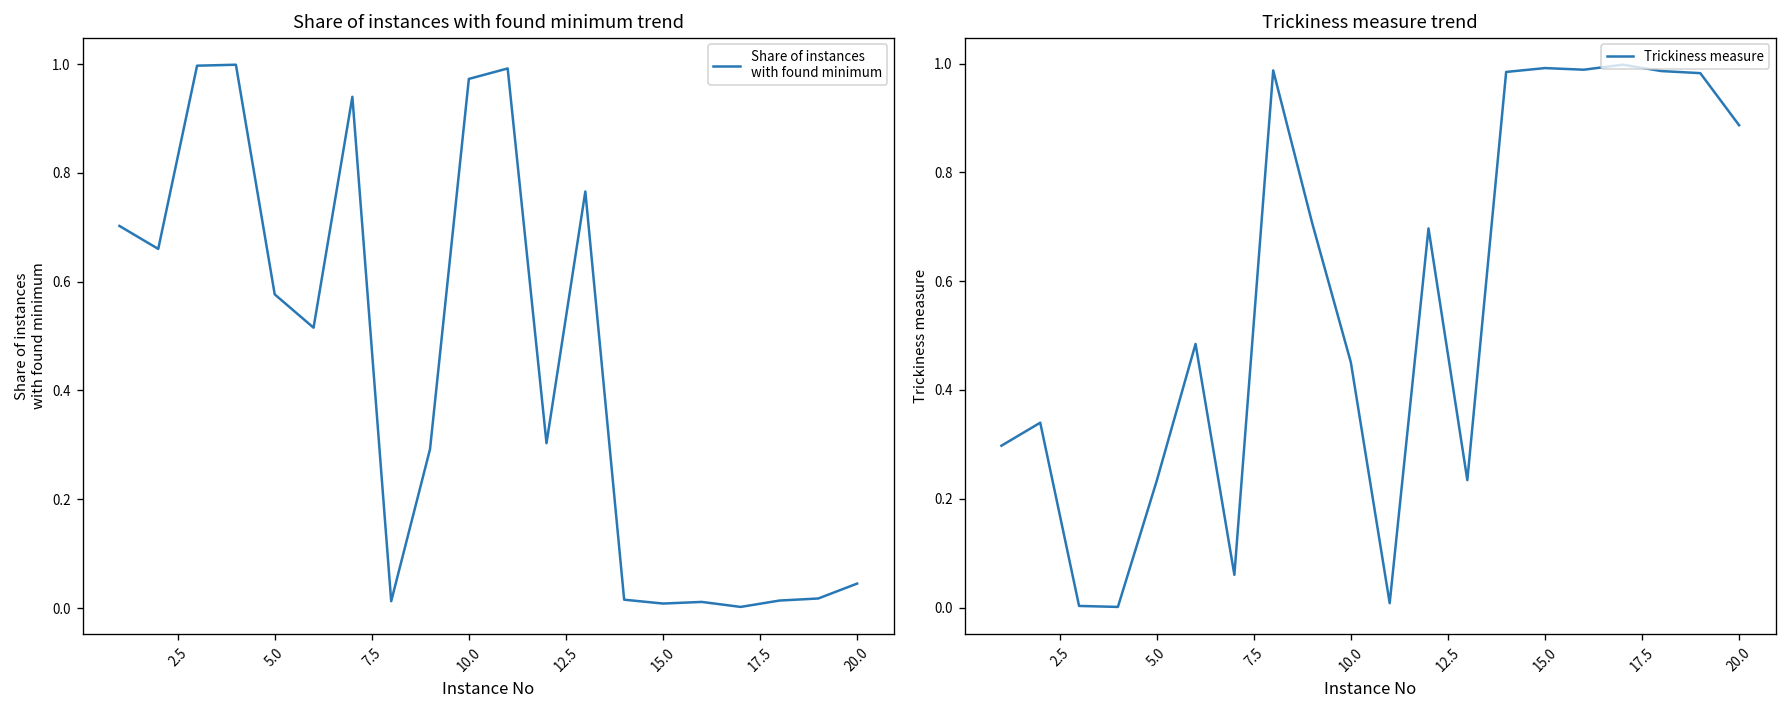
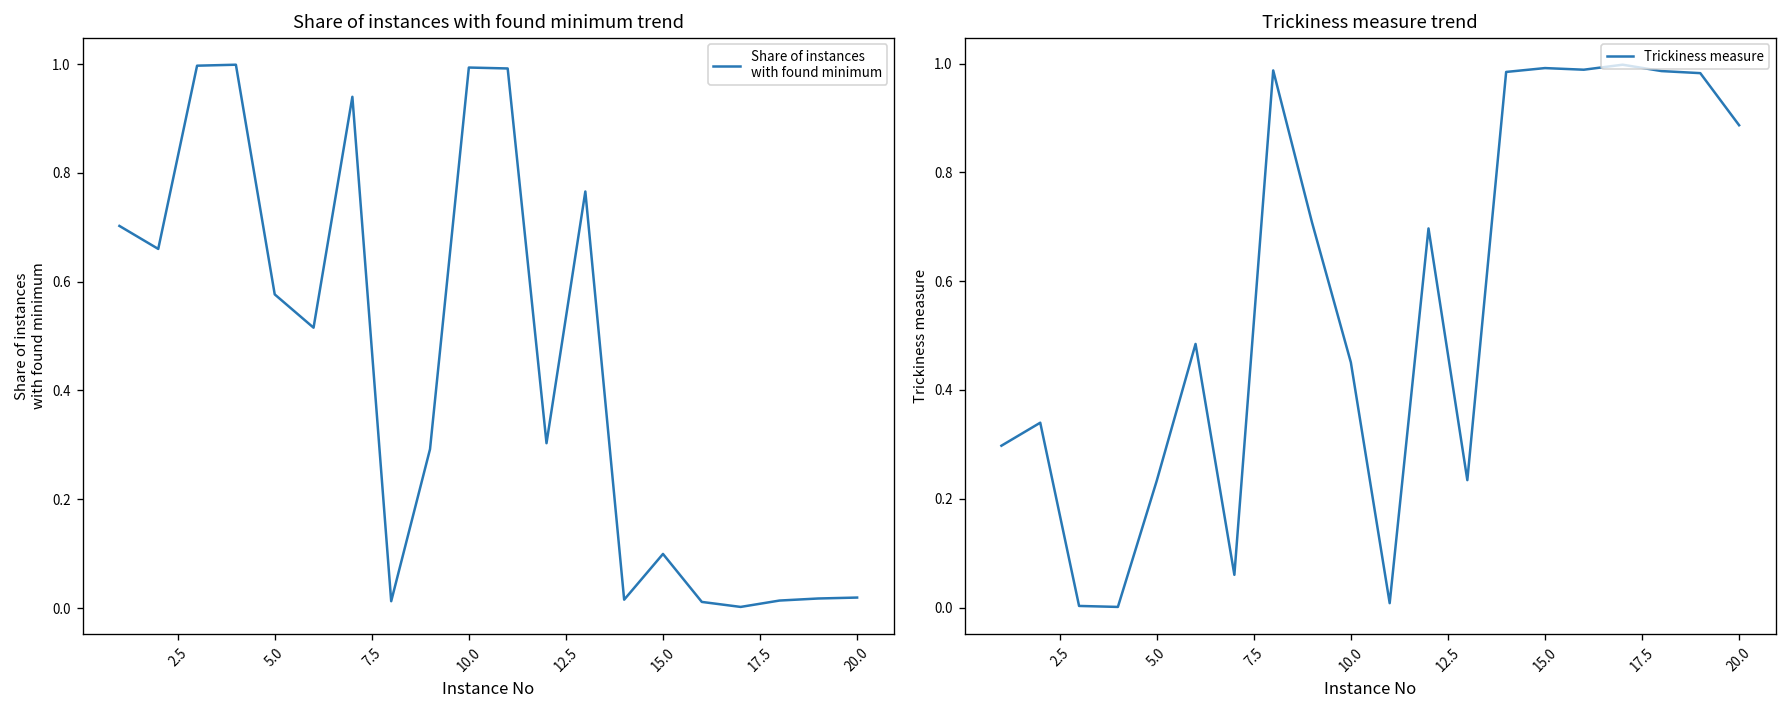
Share of instances with found minimum trend, 10.0: 0.97 -> 0.99
Share of instances with found minimum trend, 15.0: 0.01 -> 0.10
Share of instances with found minimum trend, 20.0: 0.04 -> 0.02
